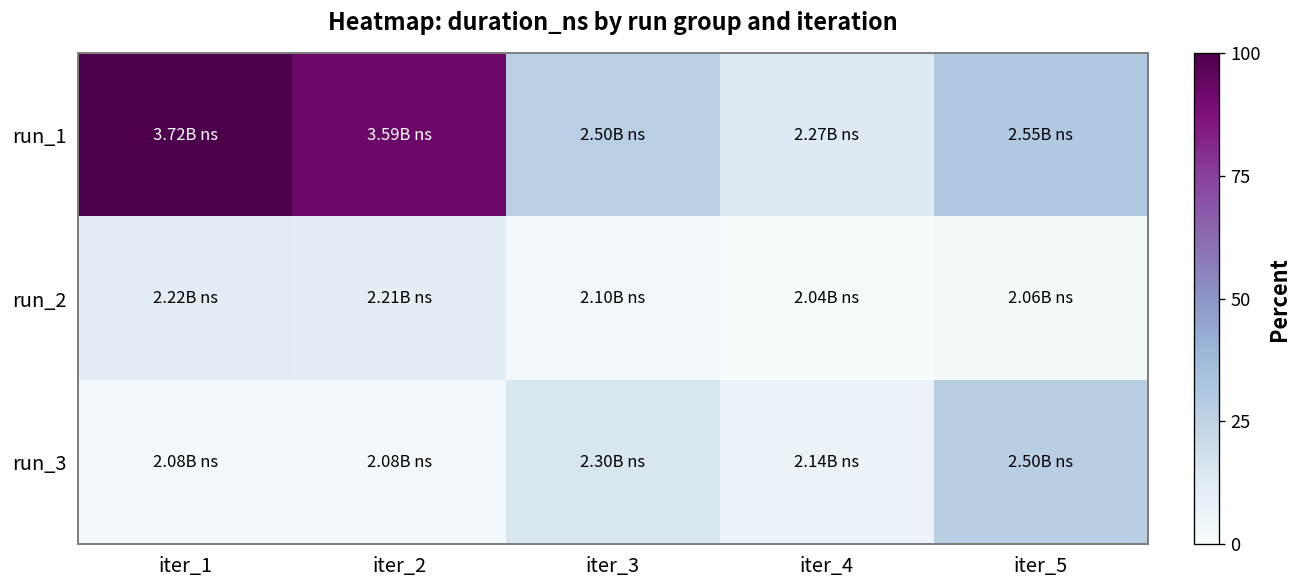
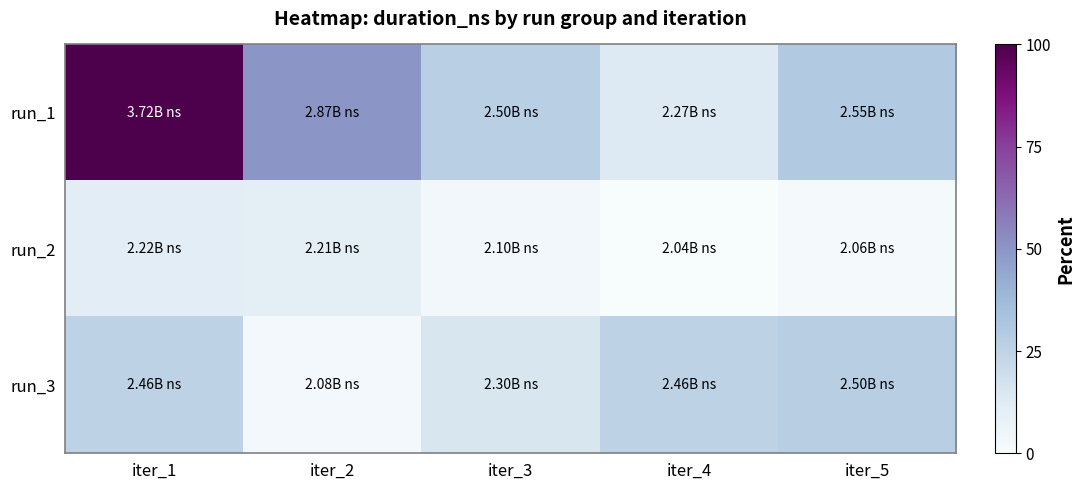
run_1, iter_2: 3.59B -> 2.87B
run_3, iter_1: 2.08B -> 2.46B
run_3, iter_4: 2.14B -> 2.46B
